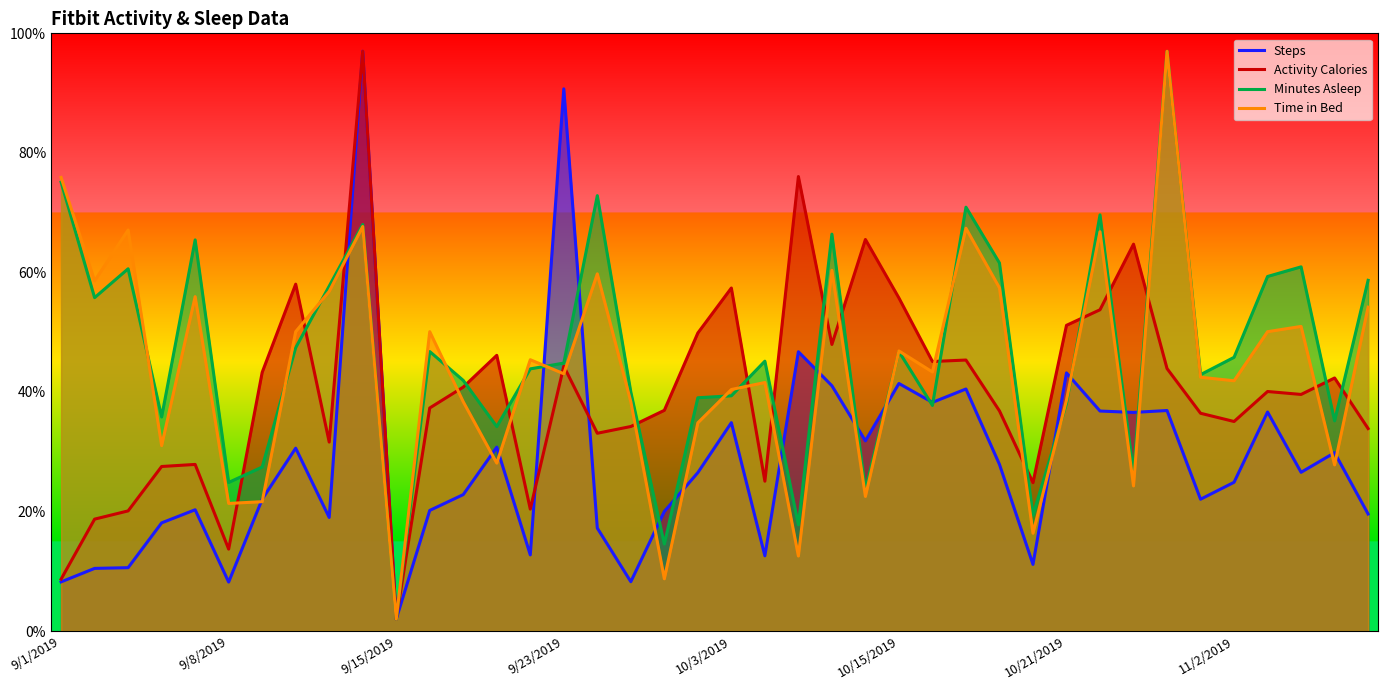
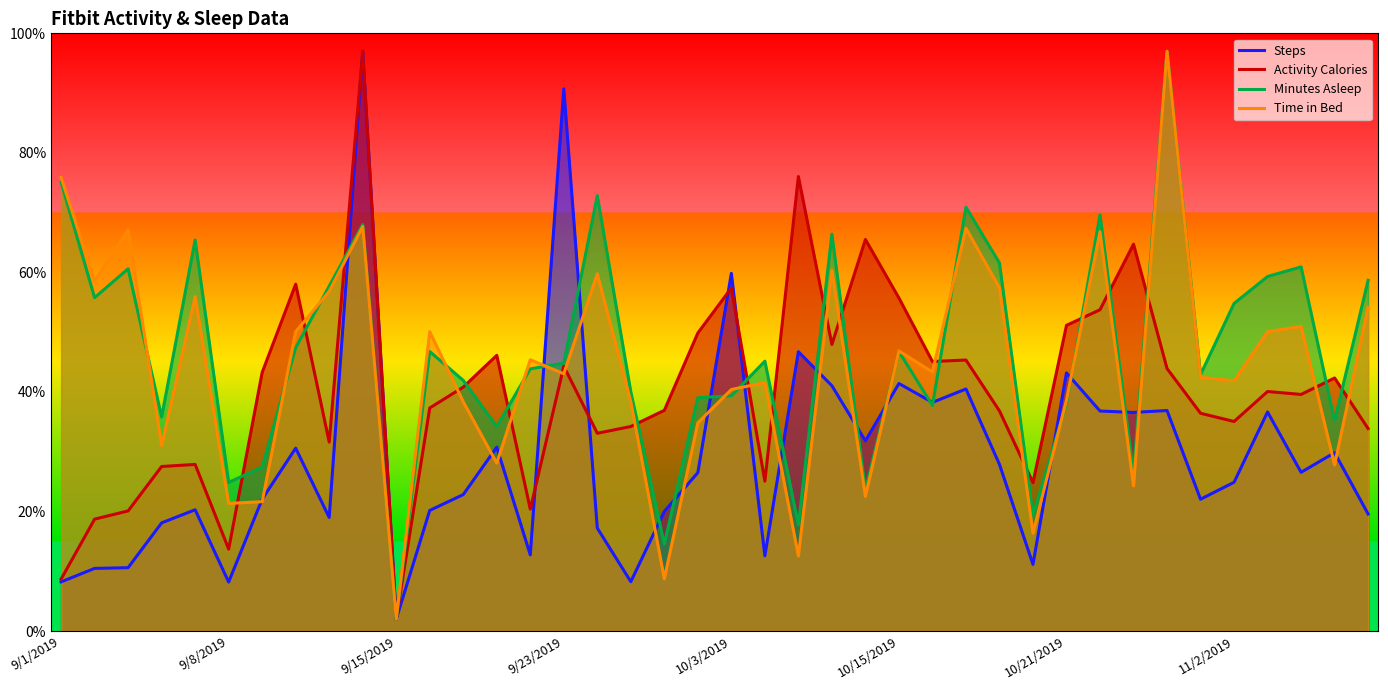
Steps, 10/3/2019: 35% -> 60%
Minutes Asleep, 11/2/2019: 46% -> 55%
